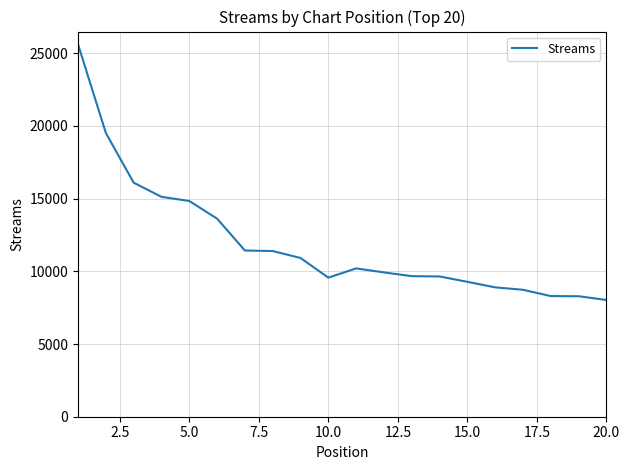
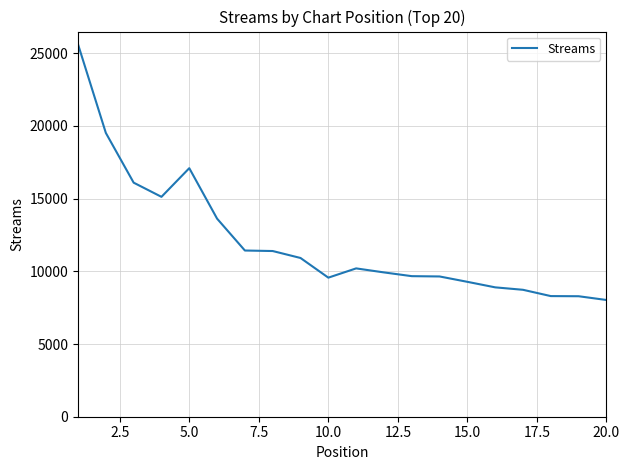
5.0: 14800 -> 17100
